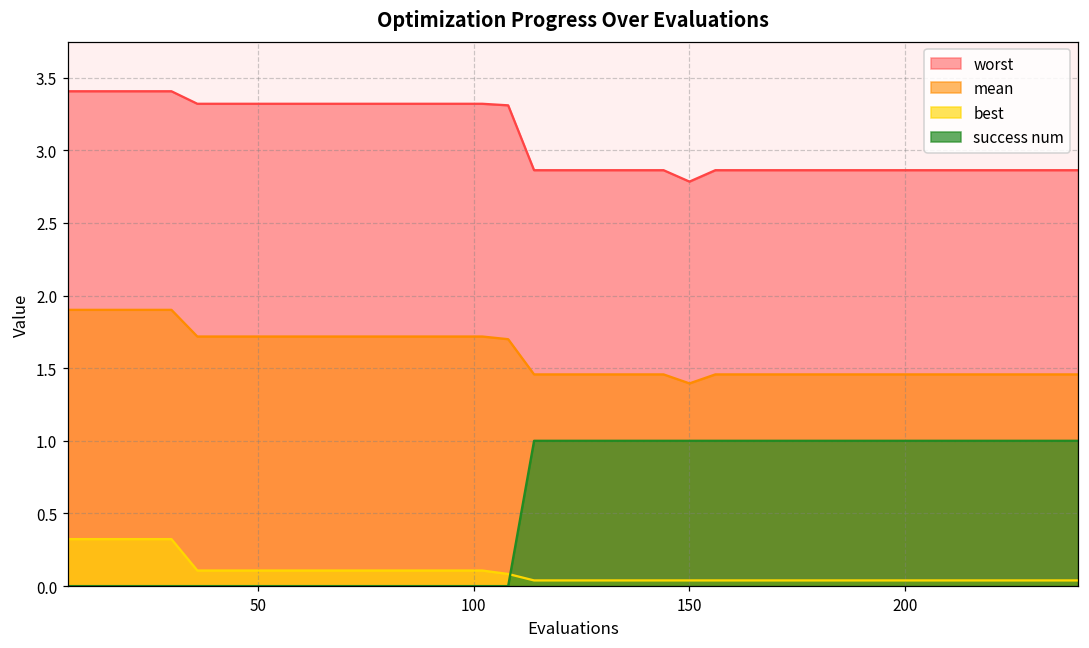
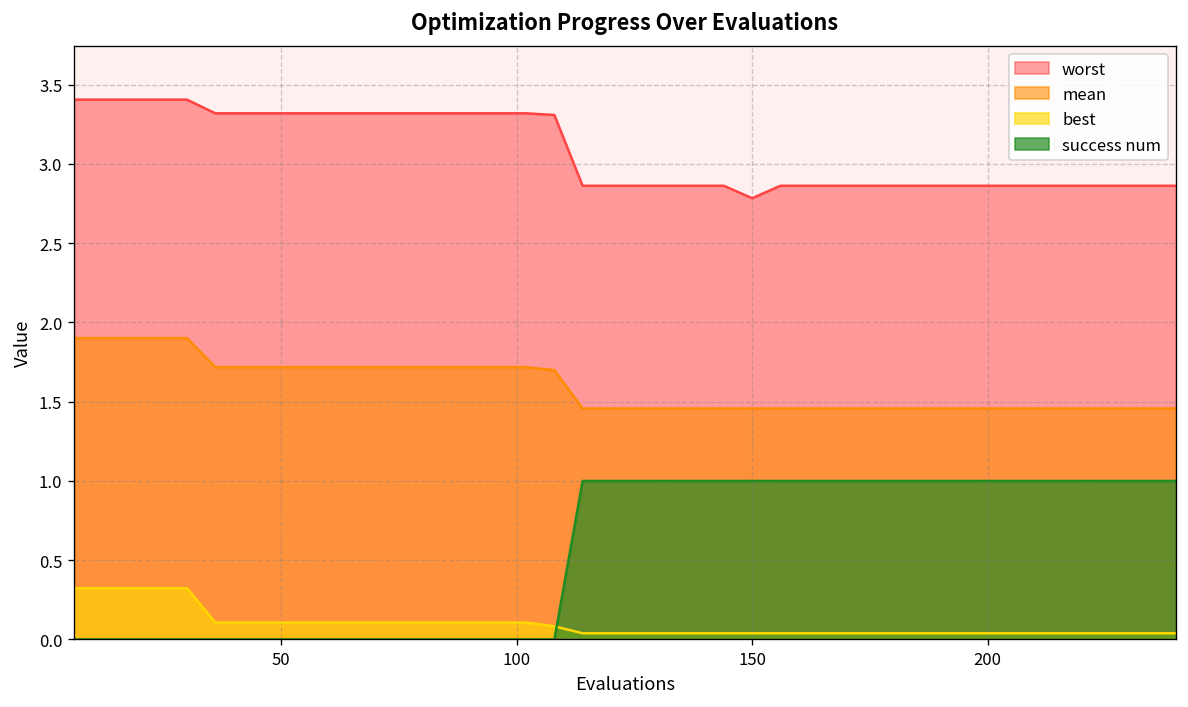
mean, 150: 1.40 -> 1.46
